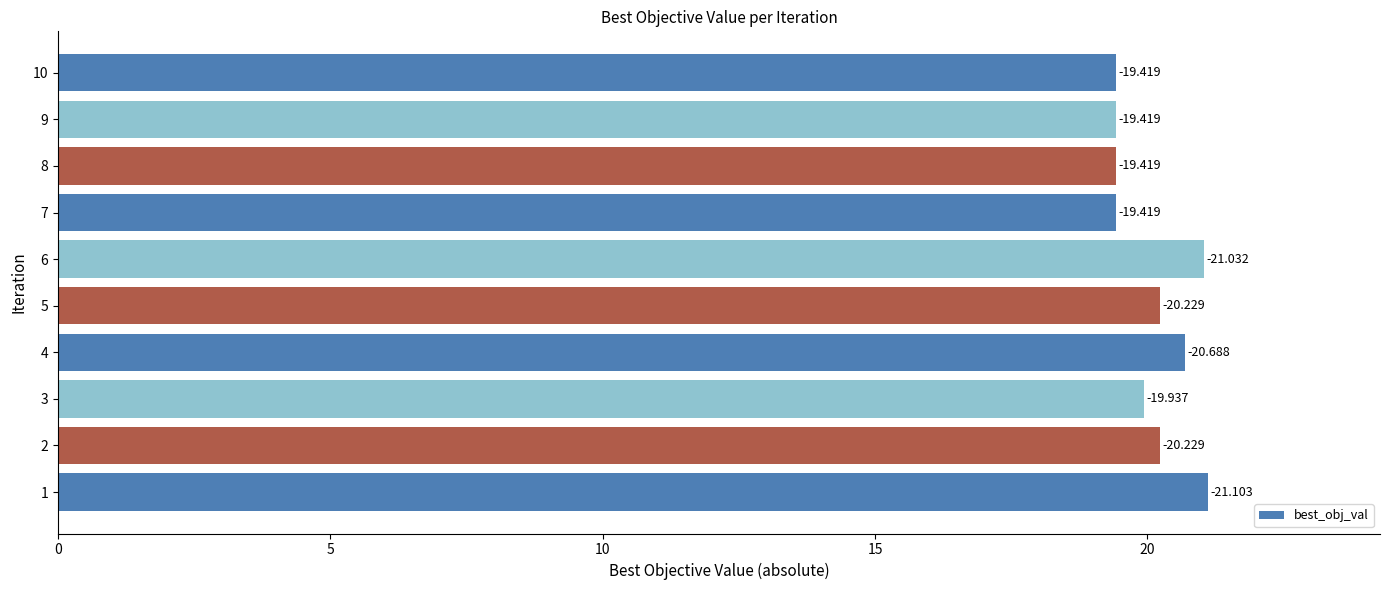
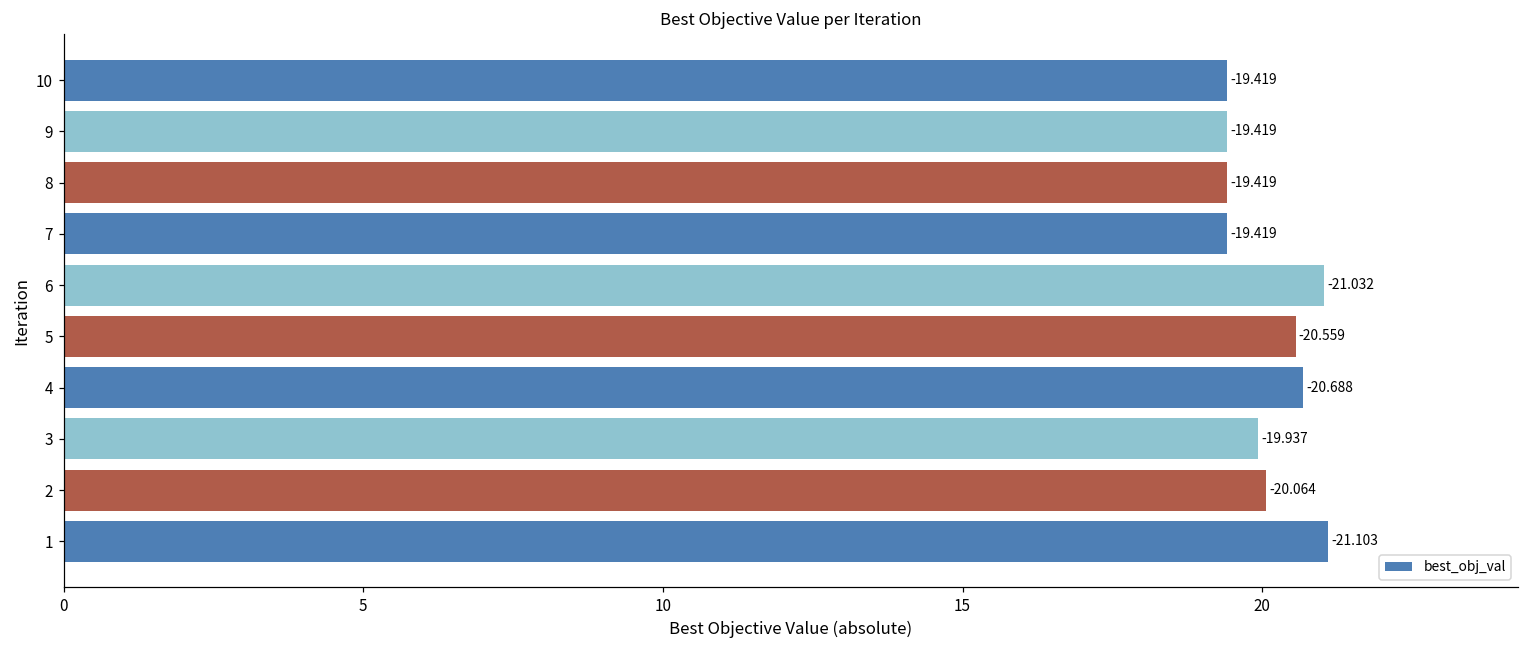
5: -20.229 -> -20.559
2: -20.229 -> -20.064
